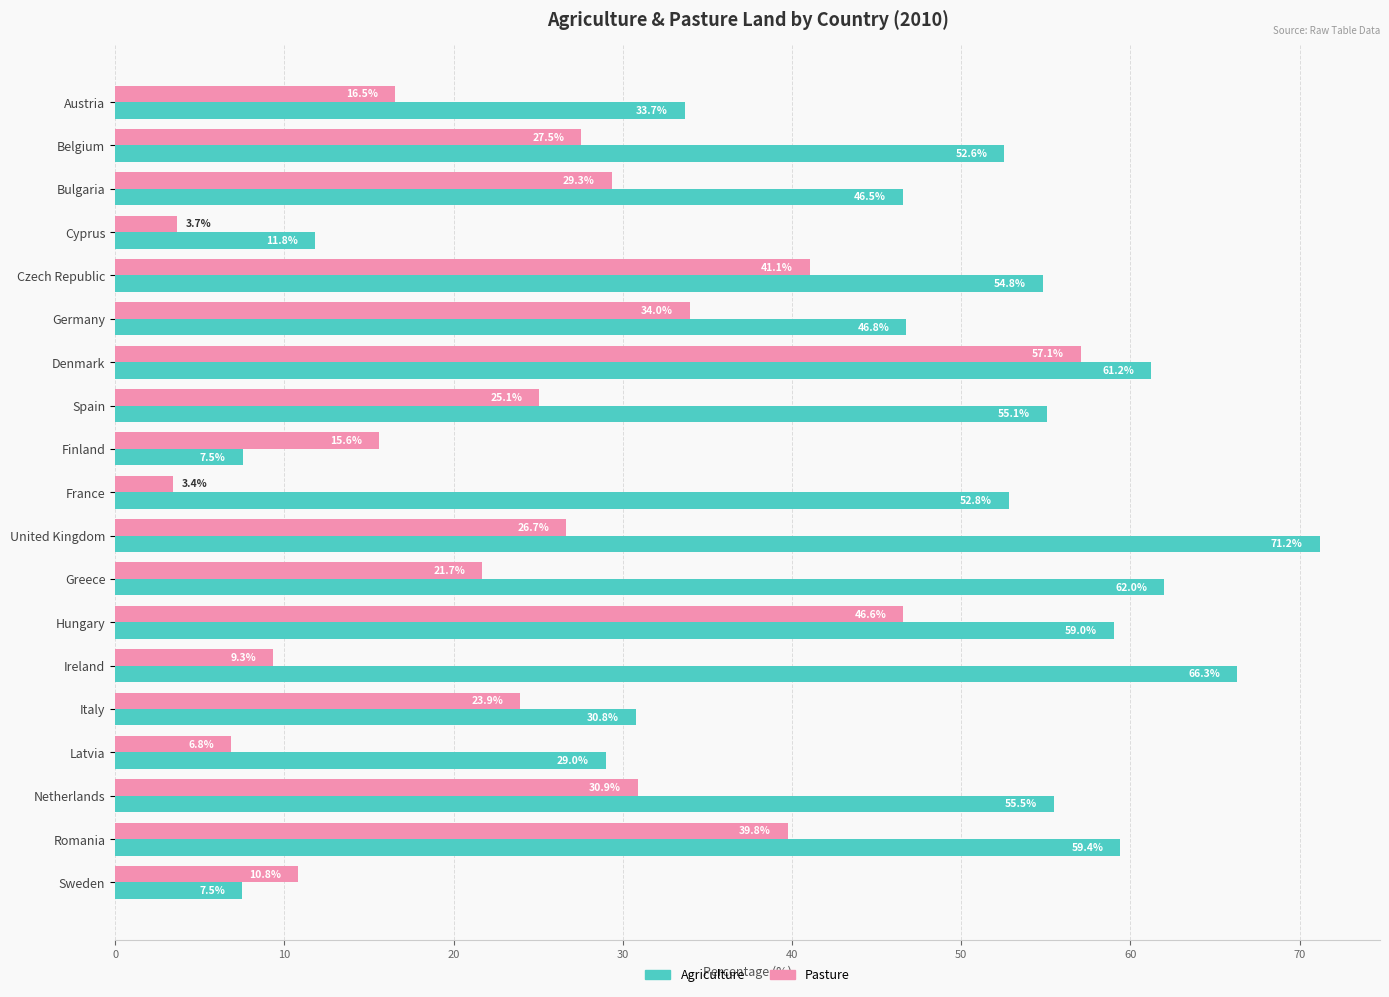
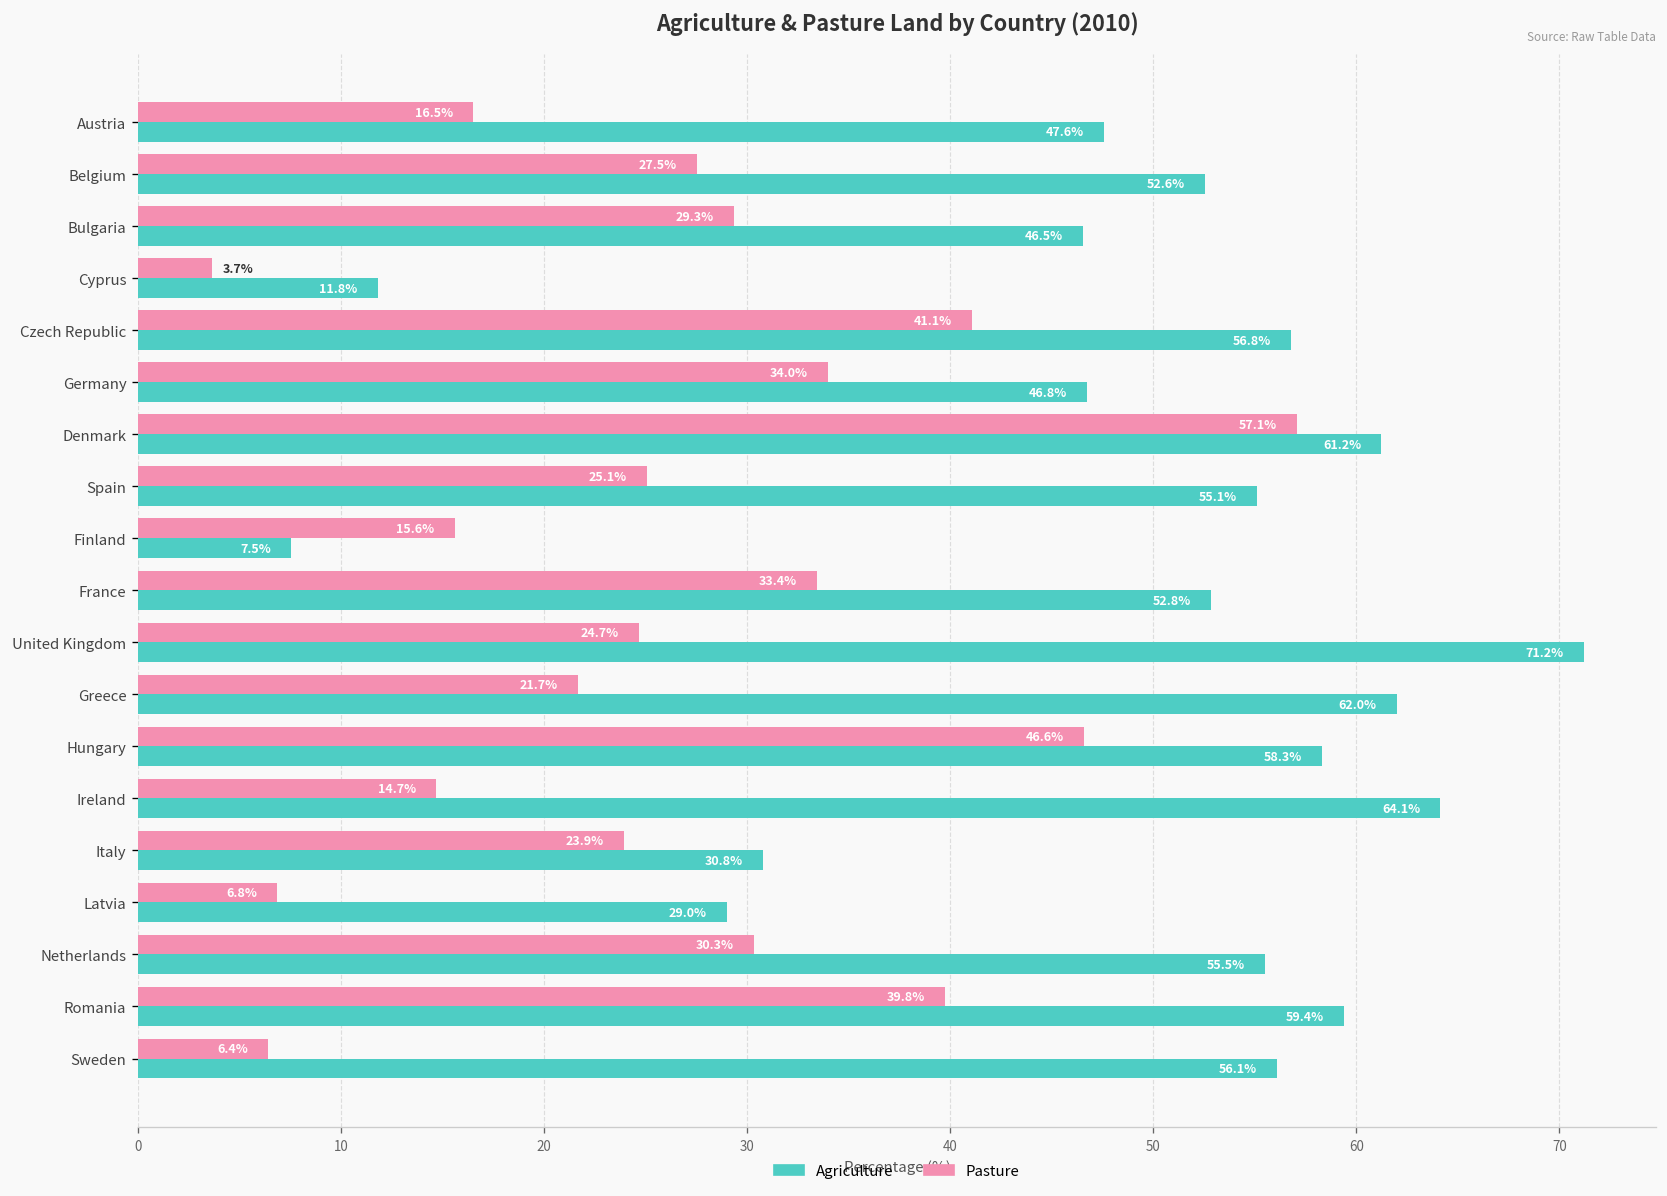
Agriculture, Austria: 33.7% -> 47.6%
Agriculture, Czech Republic: 54.8% -> 56.8%
Pasture, France: 3.4% -> 33.4%
Pasture, United Kingdom: 26.7% -> 24.7%
Agriculture, Hungary: 59.0% -> 58.3%
Pasture, Ireland: 9.3% -> 14.7%
Agriculture, Ireland: 66.3% -> 64.1%
Pasture, Netherlands: 30.9% -> 30.3%
Pasture, Sweden: 10.8% -> 6.4%
Agriculture, Sweden: 7.5% -> 56.1%
